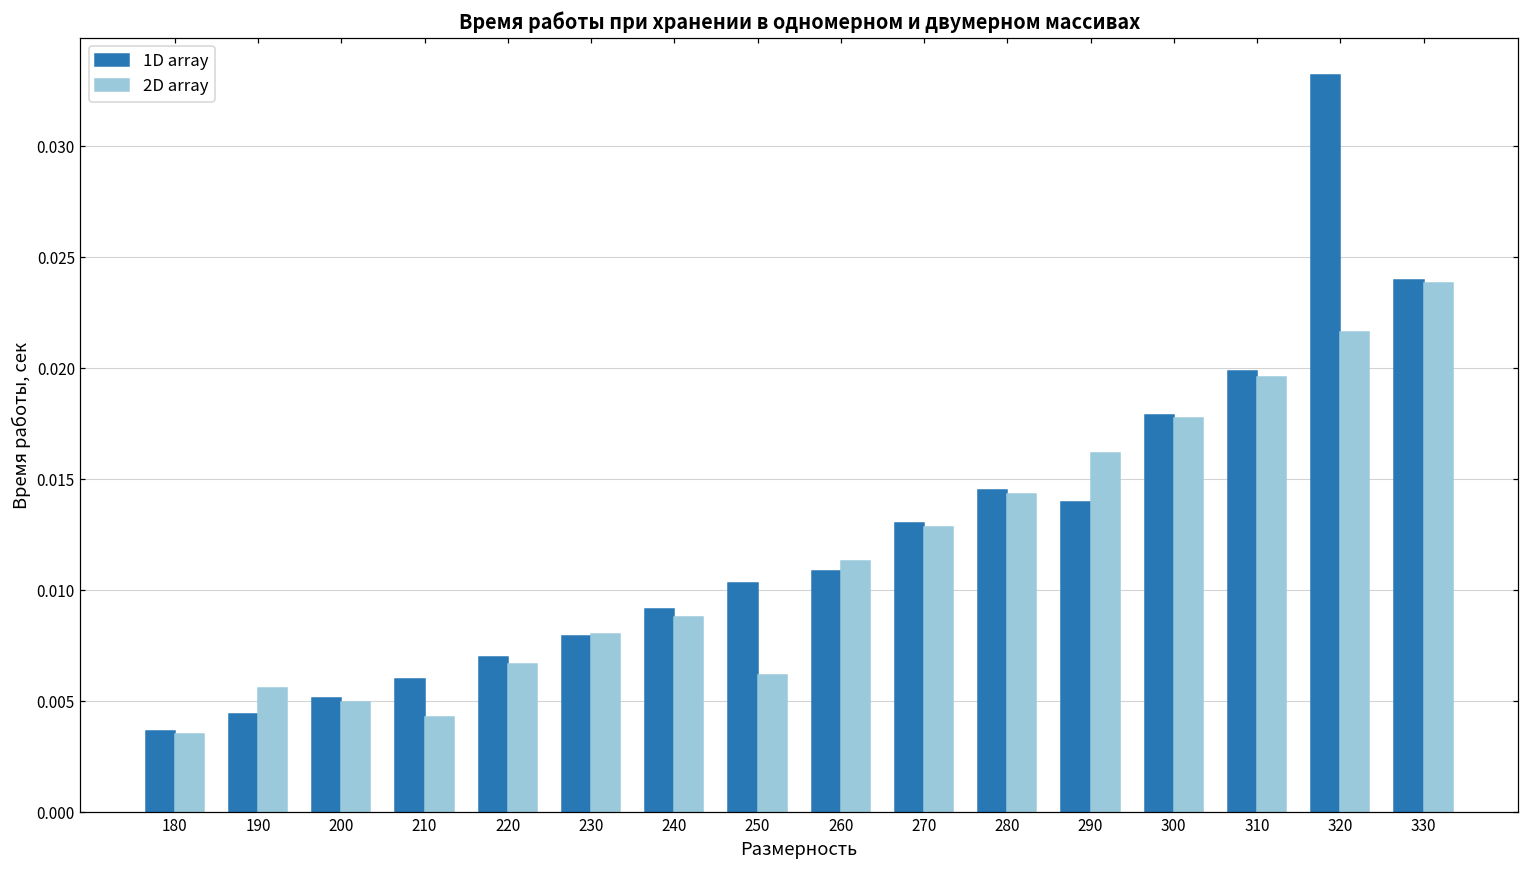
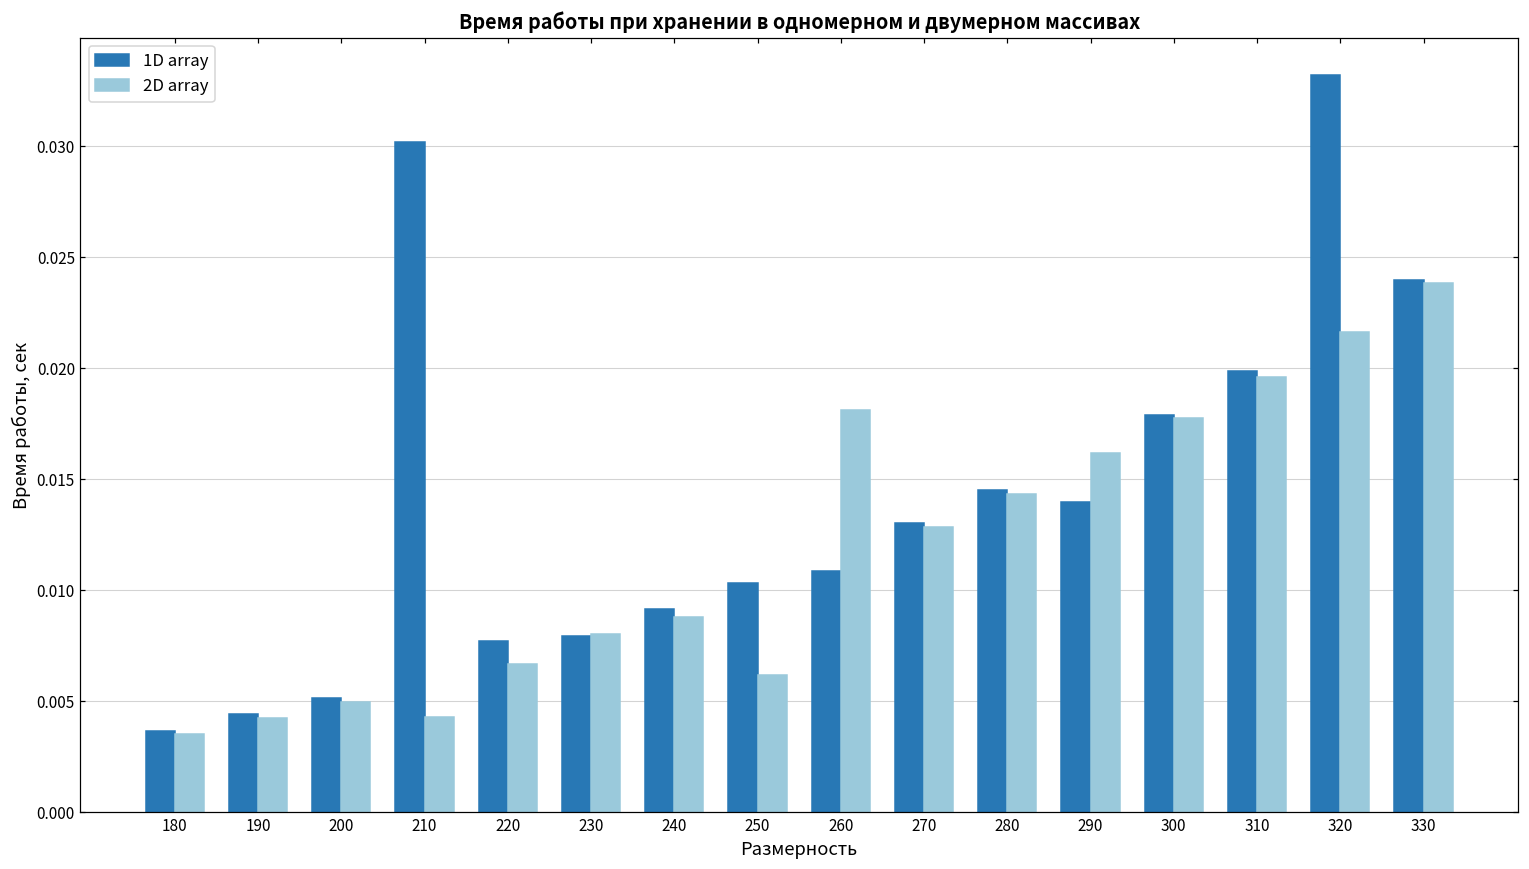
2D array, 190: 0.0056 -> 0.0043
1D array, 210: 0.0060 -> 0.0302
1D array, 220: 0.0070 -> 0.0077
2D array, 260: 0.0113 -> 0.0181
